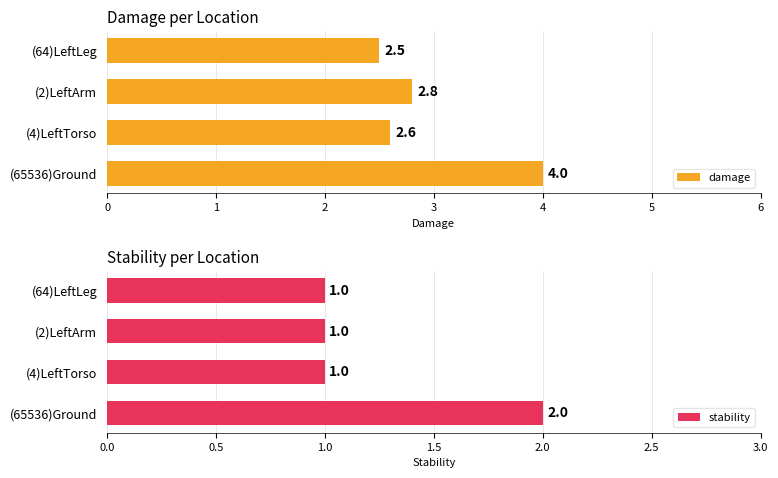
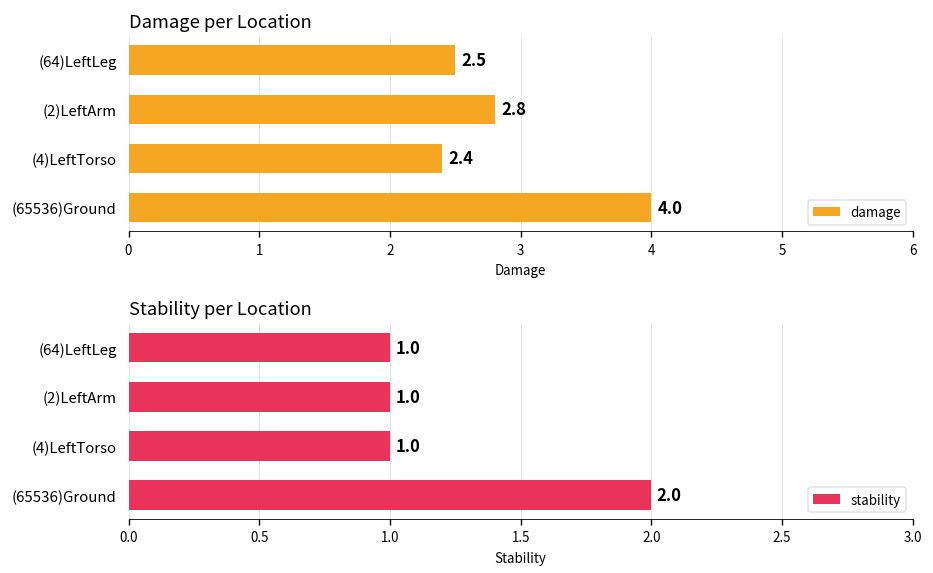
Damage per Location, (4)LeftTorso: 2.6 -> 2.4
